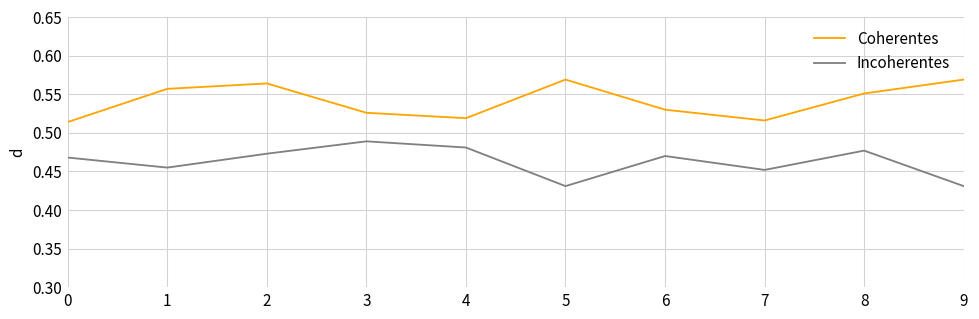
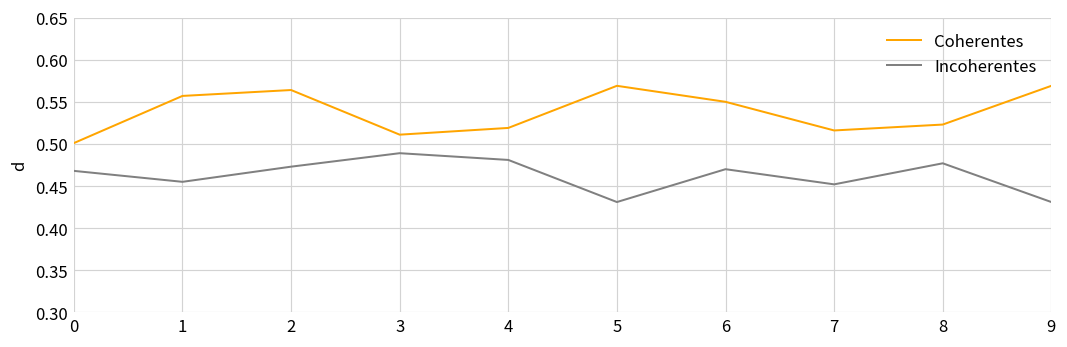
Coherentes, 0: 0.51 -> 0.50
Coherentes, 3: 0.53 -> 0.51
Coherentes, 6: 0.53 -> 0.55
Coherentes, 8: 0.55 -> 0.52
